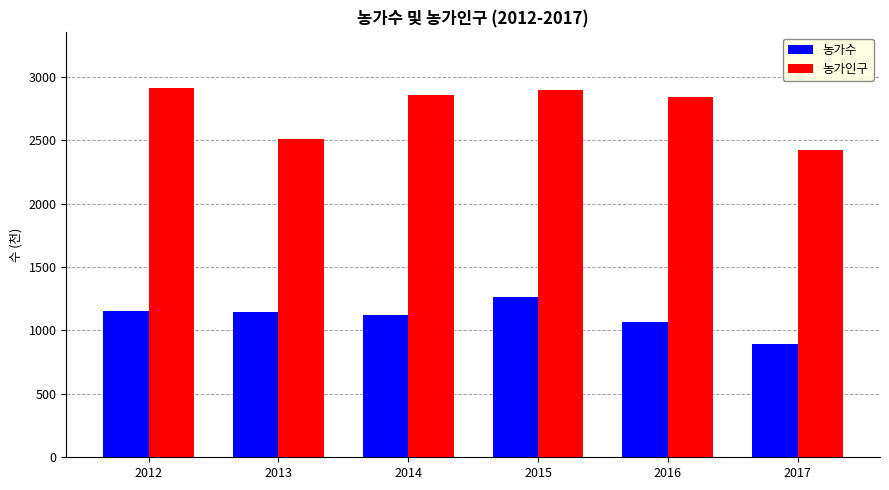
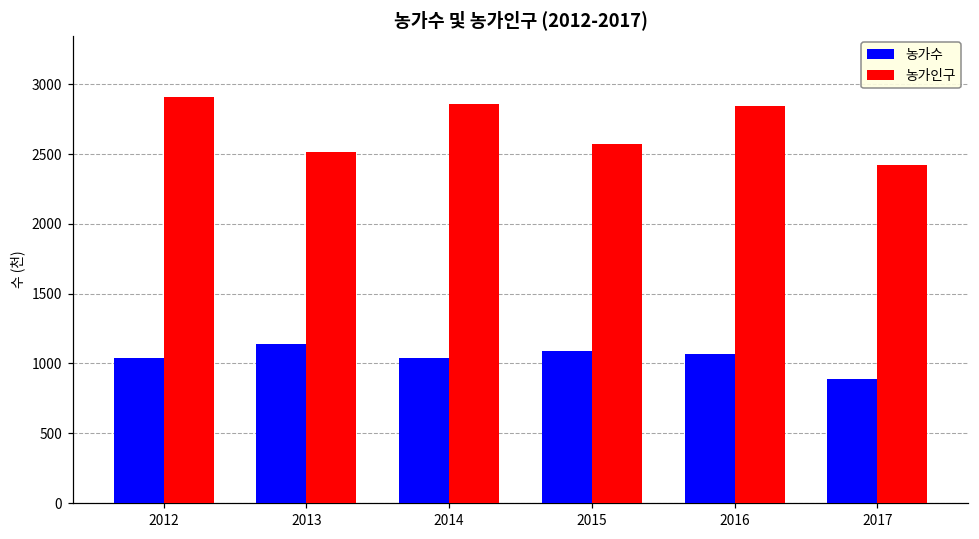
농가수, 2012: 1150 -> 1040
농가수, 2014: 1120 -> 1040
농가수, 2015: 1260 -> 1090
농가인구, 2015: 2900 -> 2570
